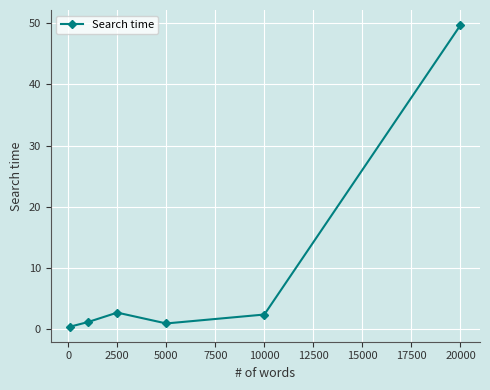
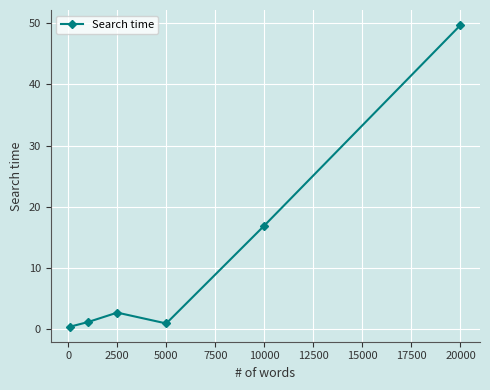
10000: 2 -> 17
